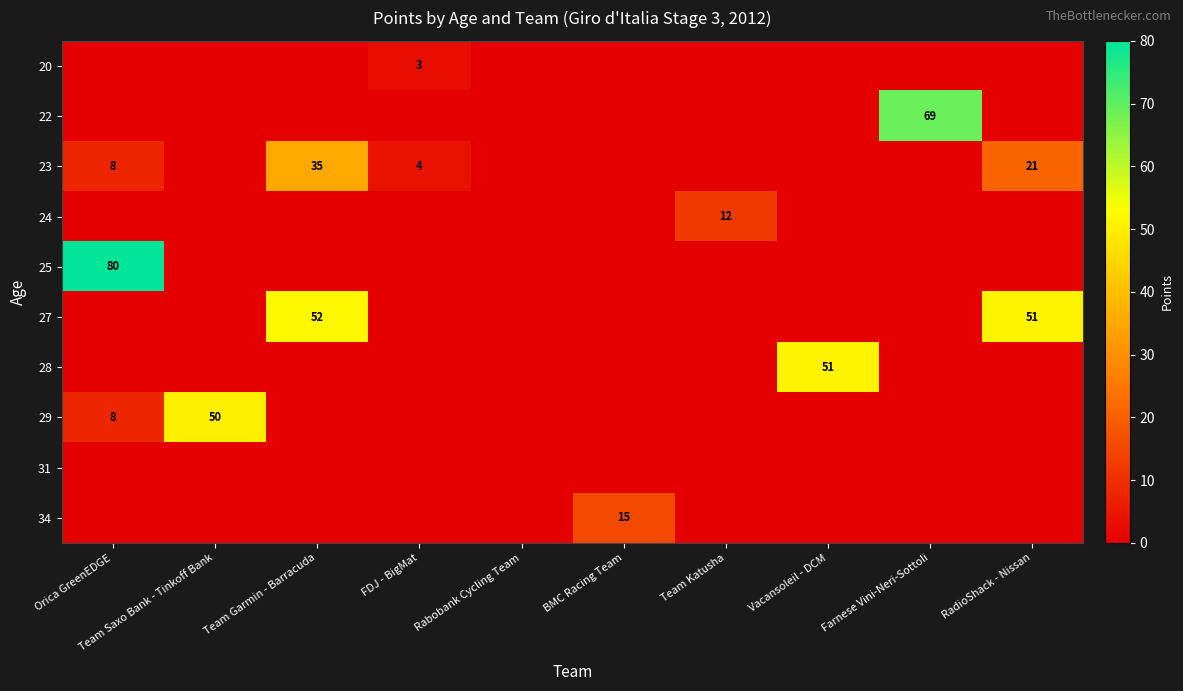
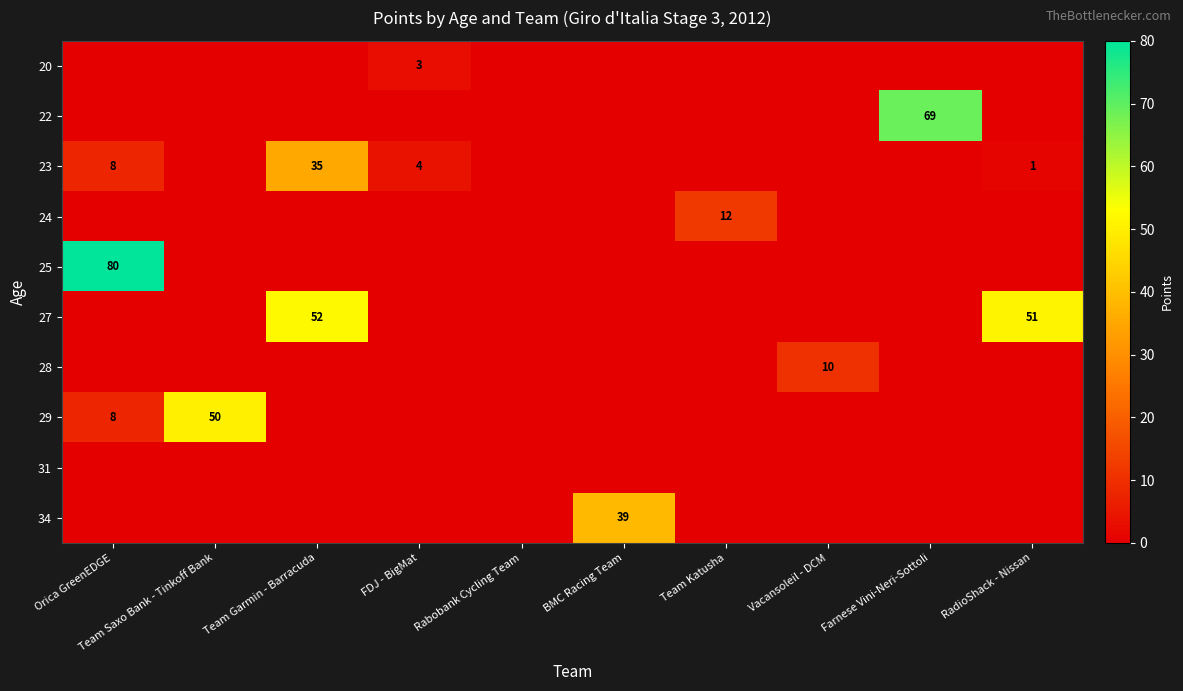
23, RadioShack - Nissan: 21 -> 1
28, Vacansoleil - DCM: 51 -> 10
34, BMC Racing Team: 15 -> 39
